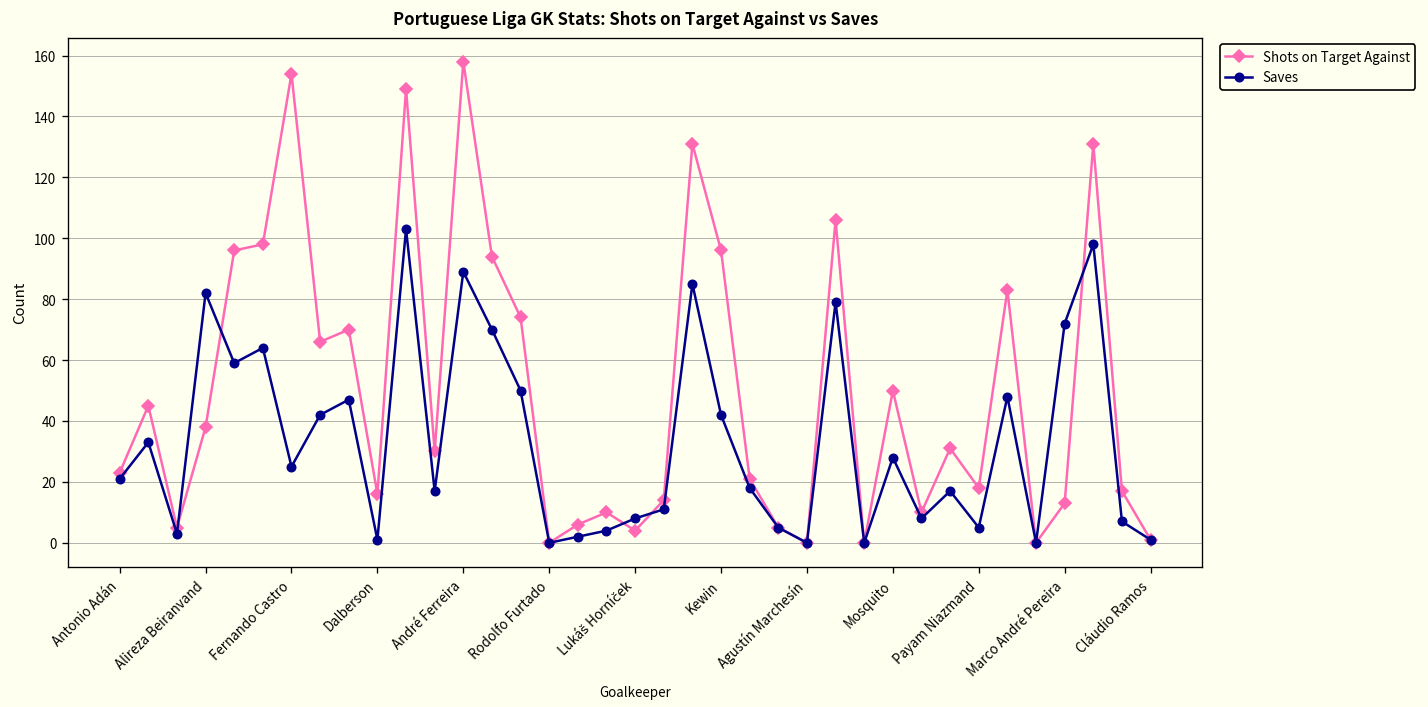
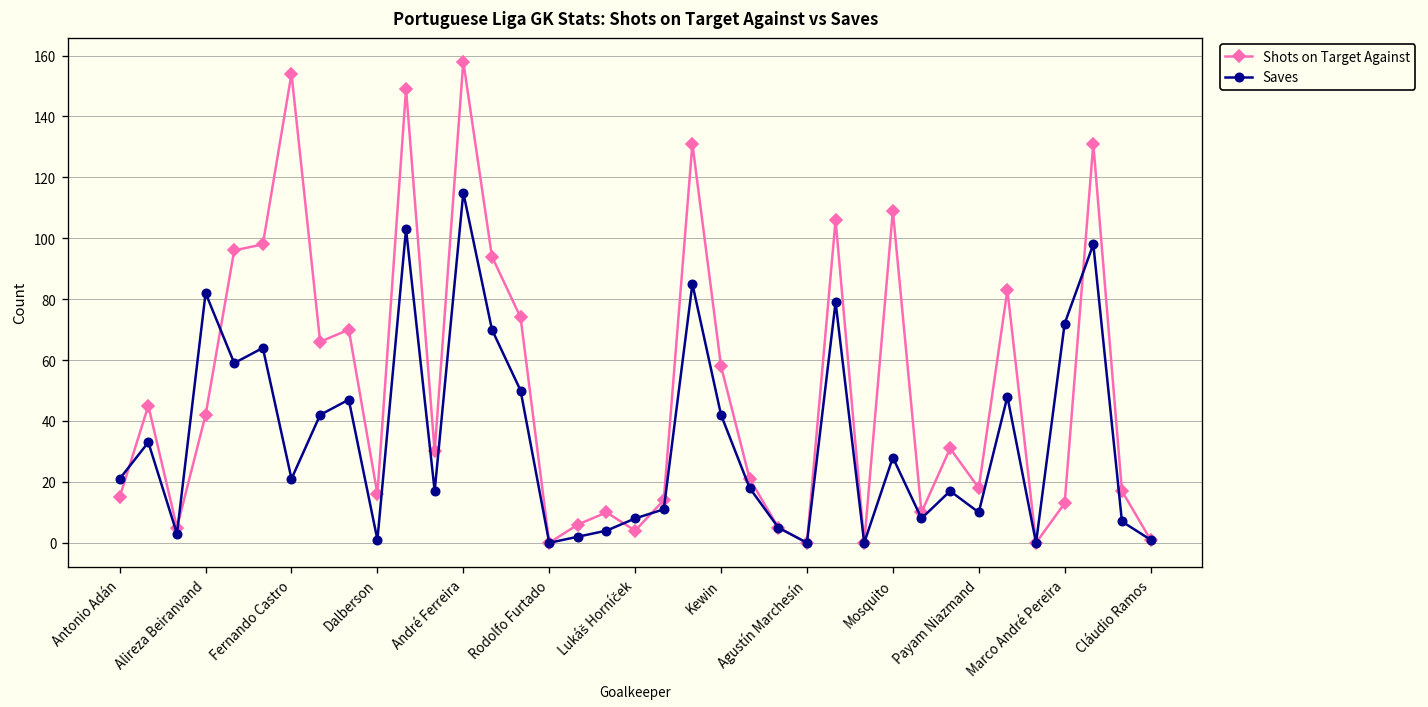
Shots on Target Against, Antonio Adán: 23 -> 15
Shots on Target Against, Alireza Beiranvand: 38 -> 42
Saves, Fernando Castro: 25 -> 21
Saves, André Ferreira: 89 -> 115
Shots on Target Against, Kewin: 96 -> 58
Shots on Target Against, Mosquito: 50 -> 109
Saves, Payam Niazmand: 5 -> 10
